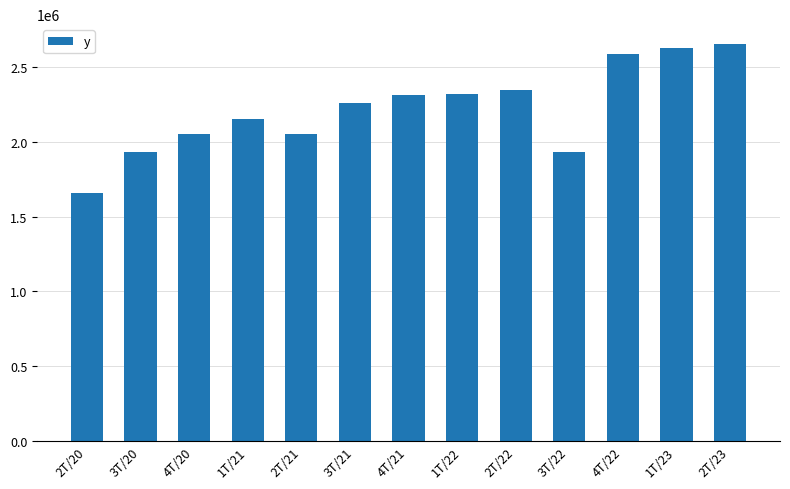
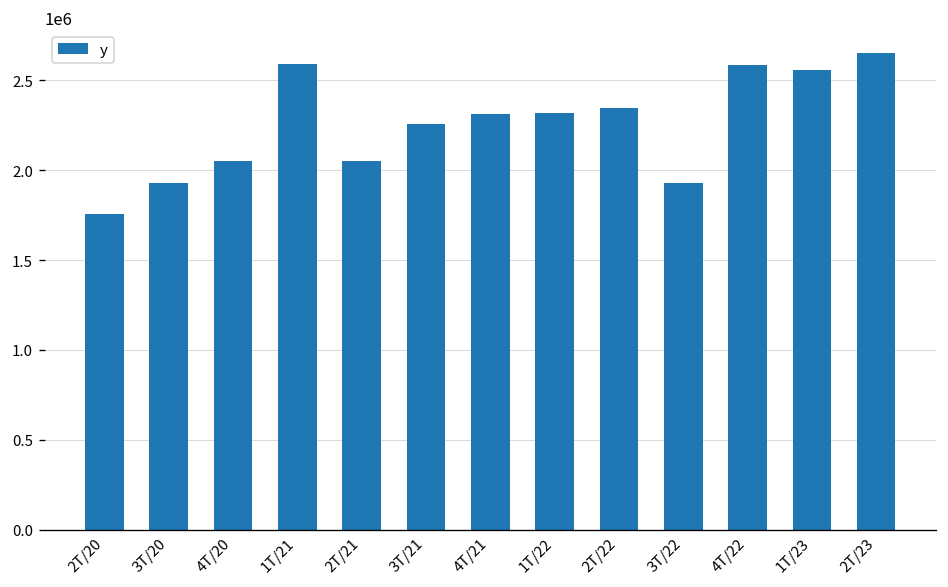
2T/20: 1650000 -> 1760000
1T/21: 2150000 -> 2590000
1T/23: 2620000 -> 2560000
